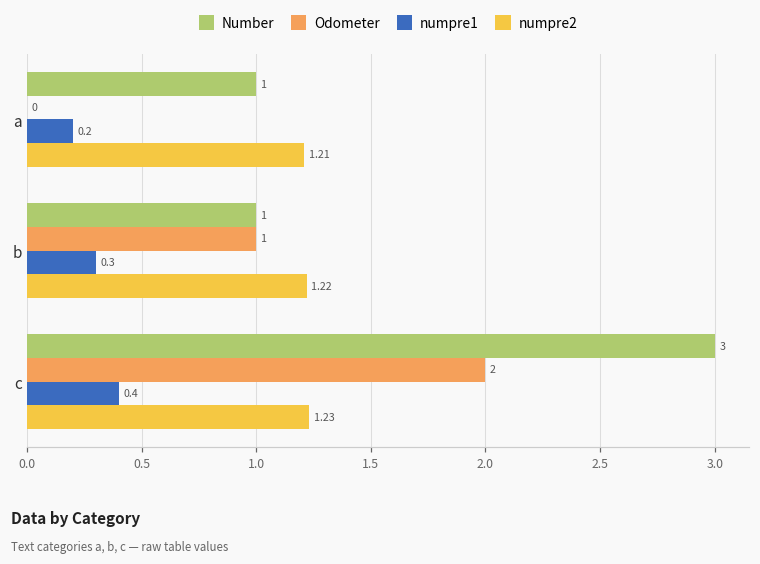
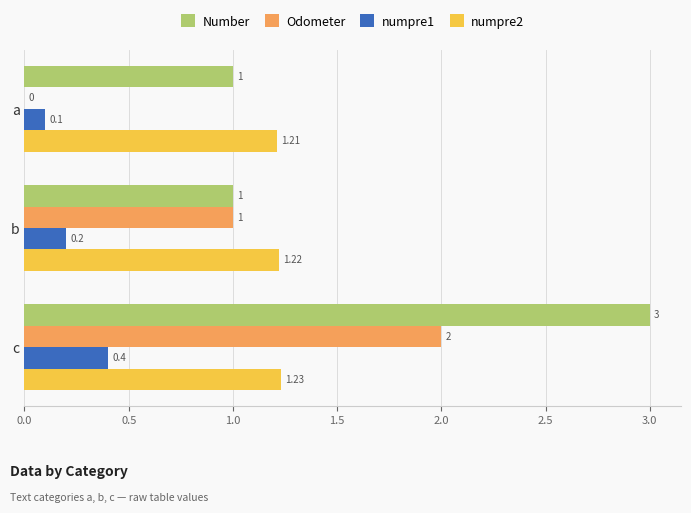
numpre1, a: 0.2 -> 0.1
numpre1, b: 0.3 -> 0.2
